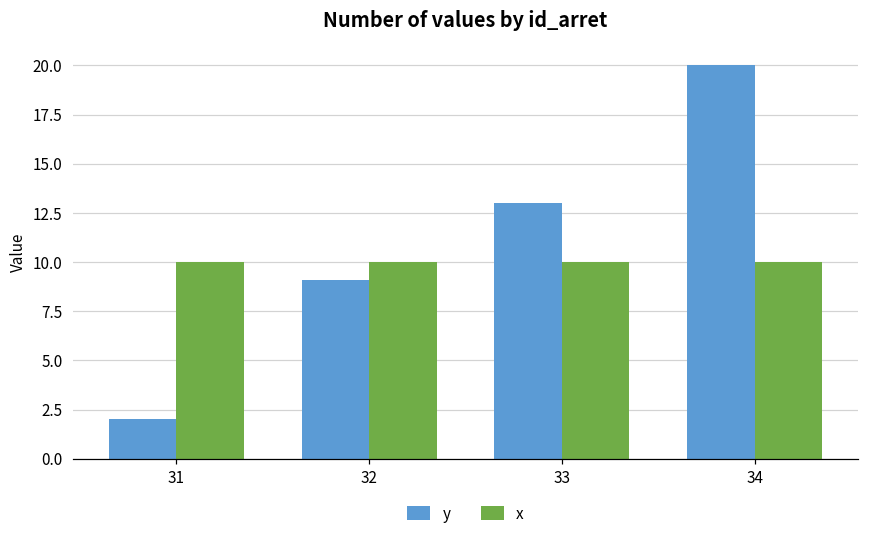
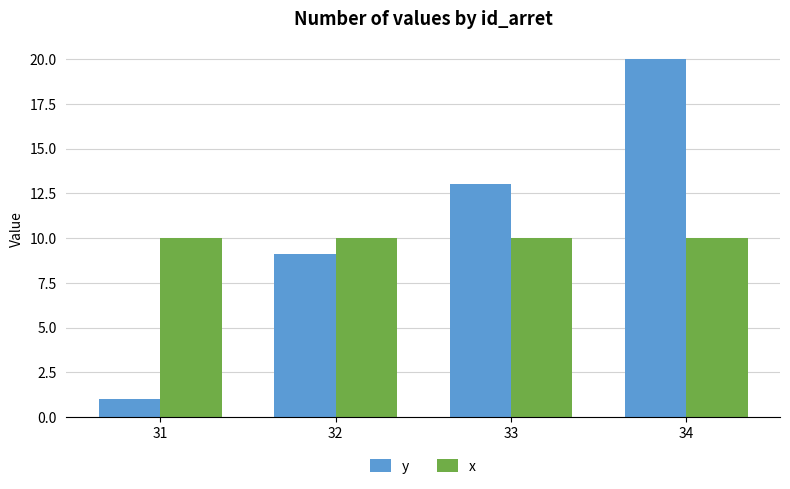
y, 31: 2 -> 1
